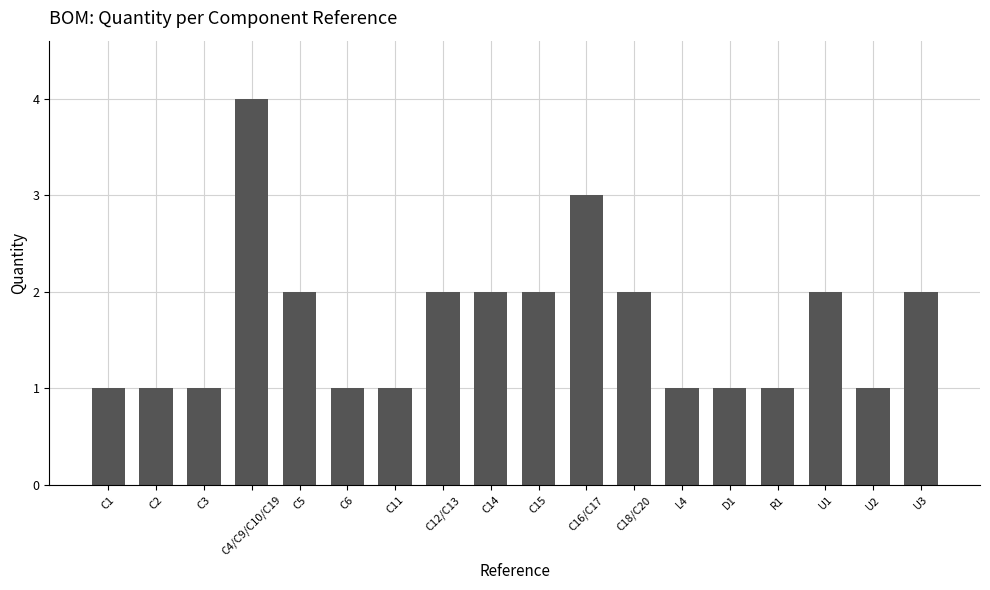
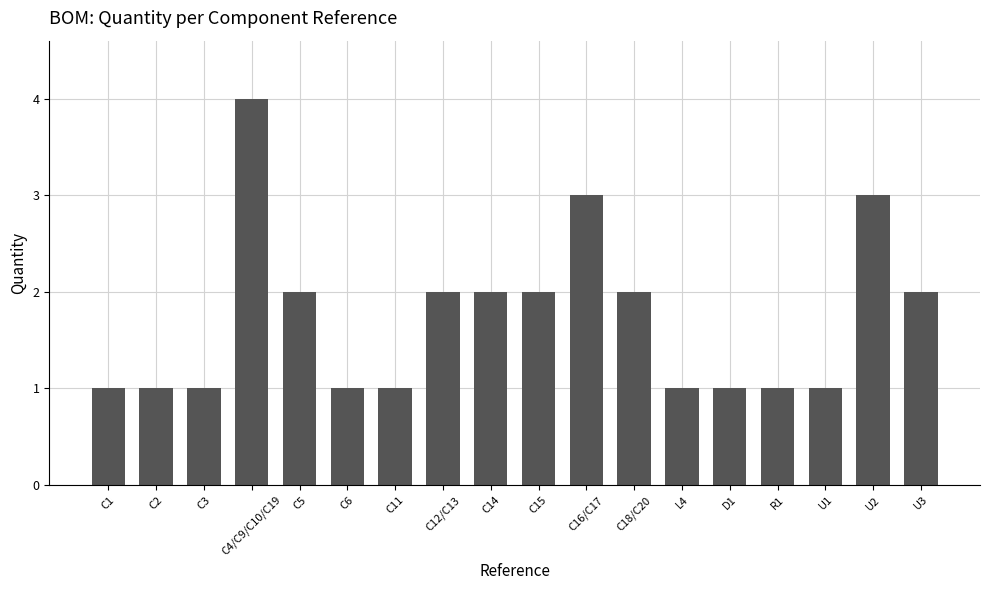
U1: 2 -> 1
U2: 1 -> 3
